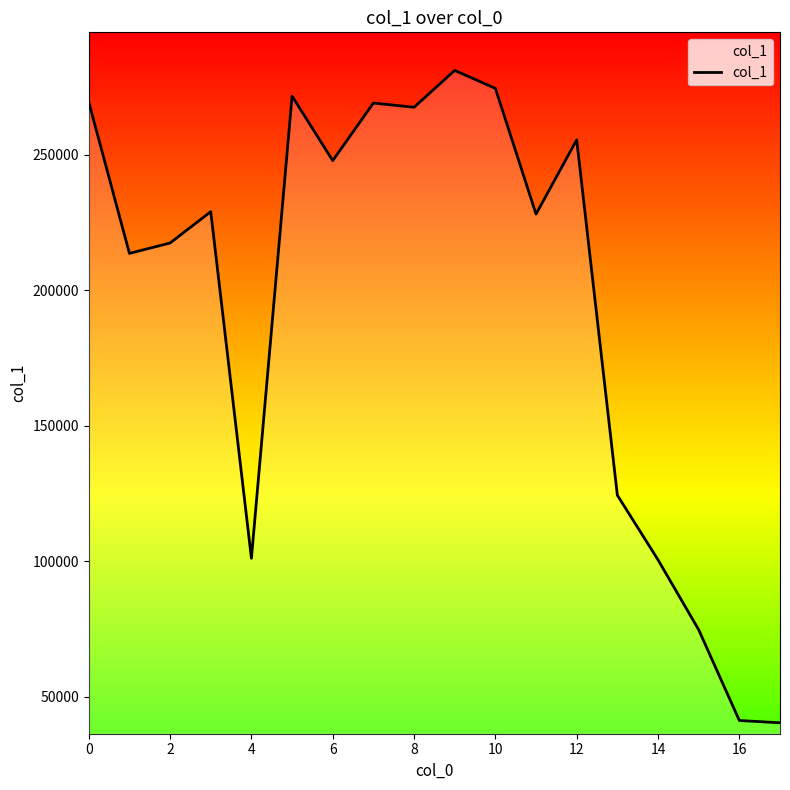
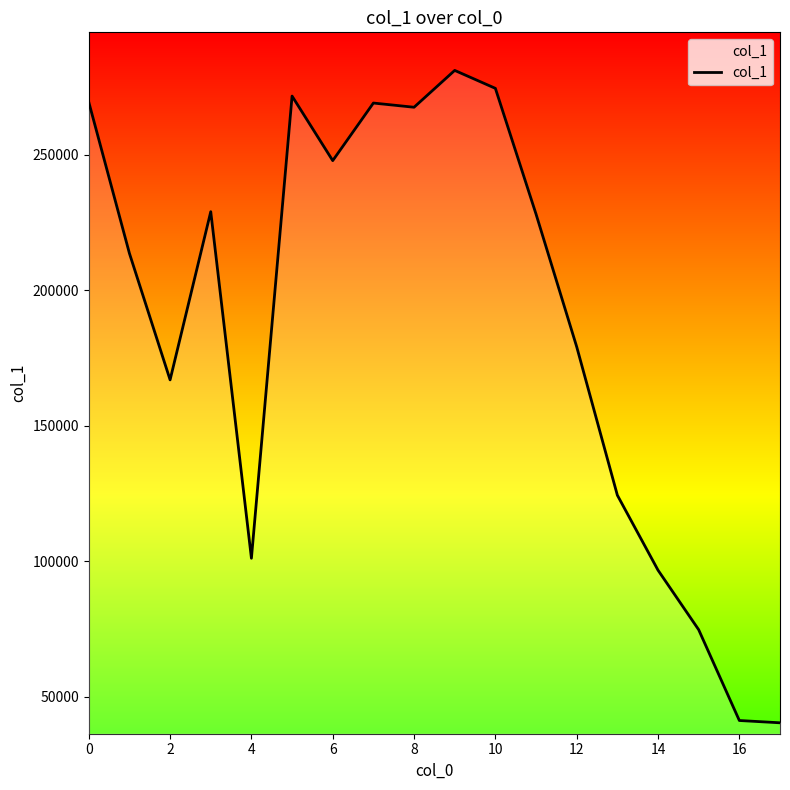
2: 217000 -> 167000
12: 256000 -> 179000
14: 101000 -> 97000
